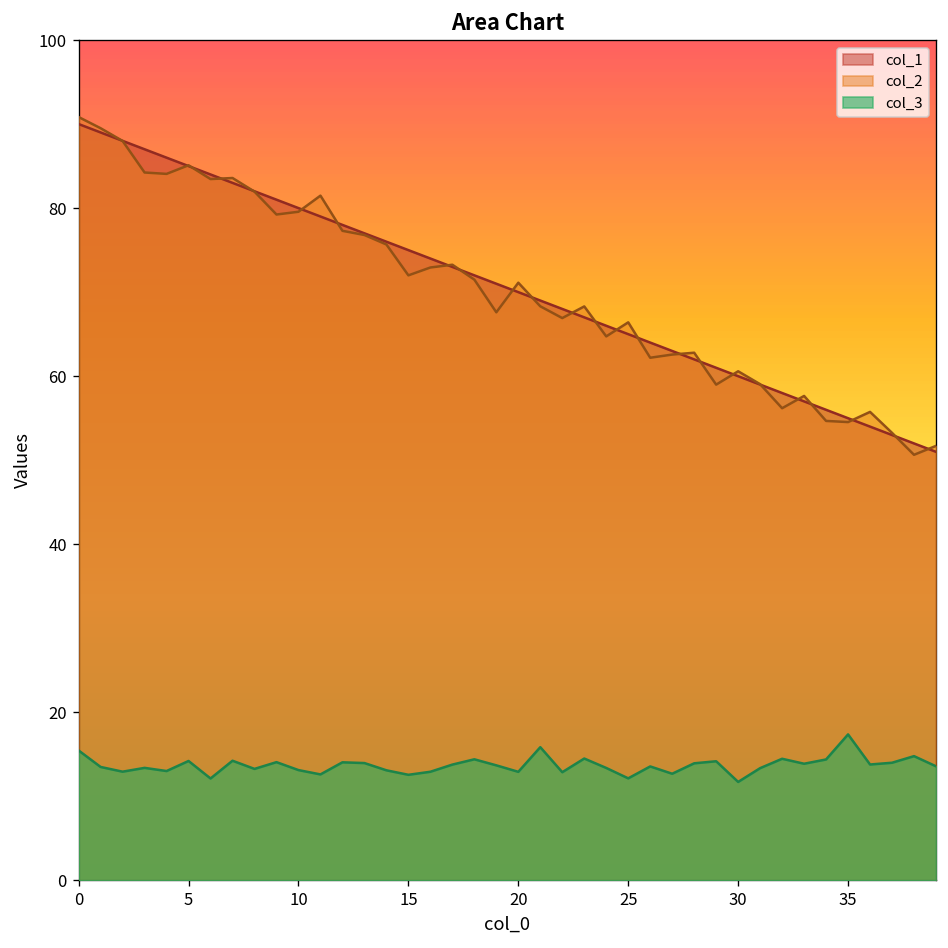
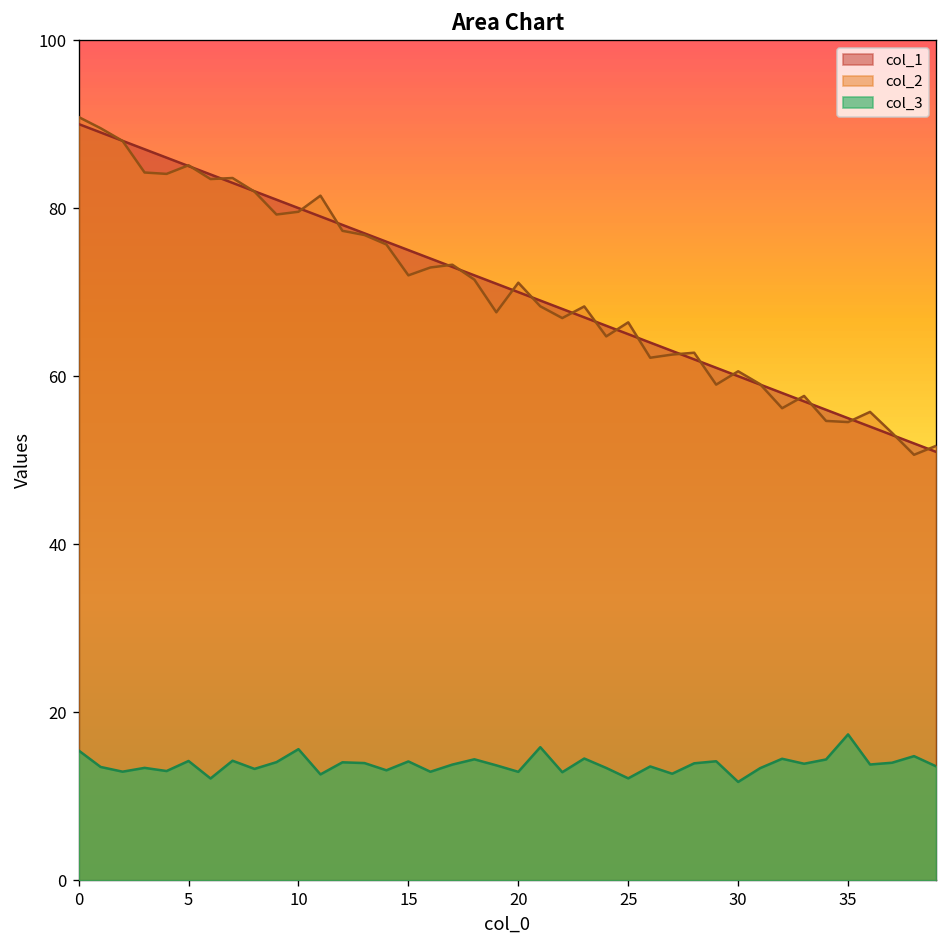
col_3, 10: 13 -> 16
col_3, 15: 13 -> 14
